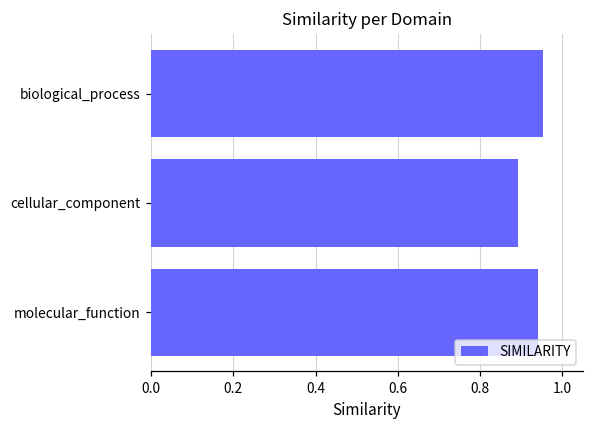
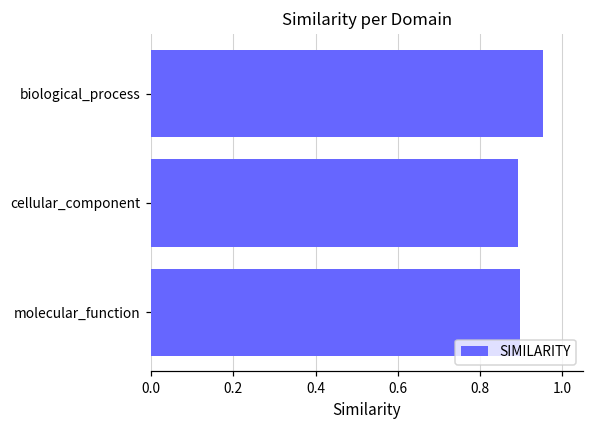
molecular_function: 0.94 -> 0.90
